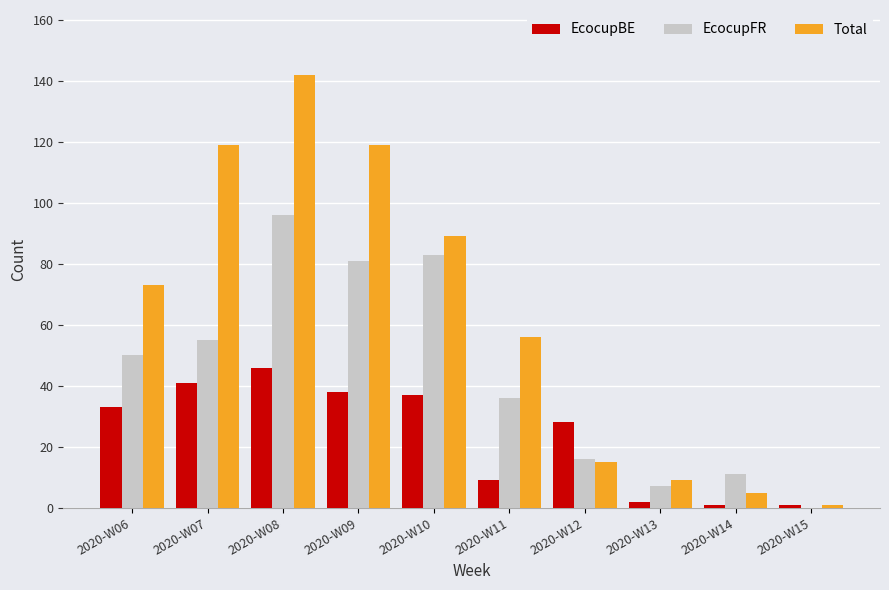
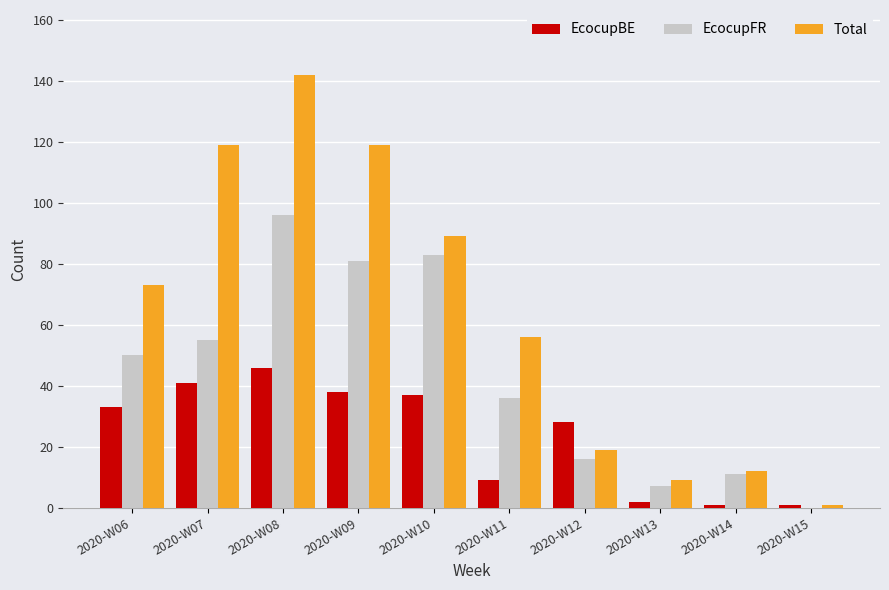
Total, 2020-W12: 15 -> 19
Total, 2020-W14: 5 -> 12
